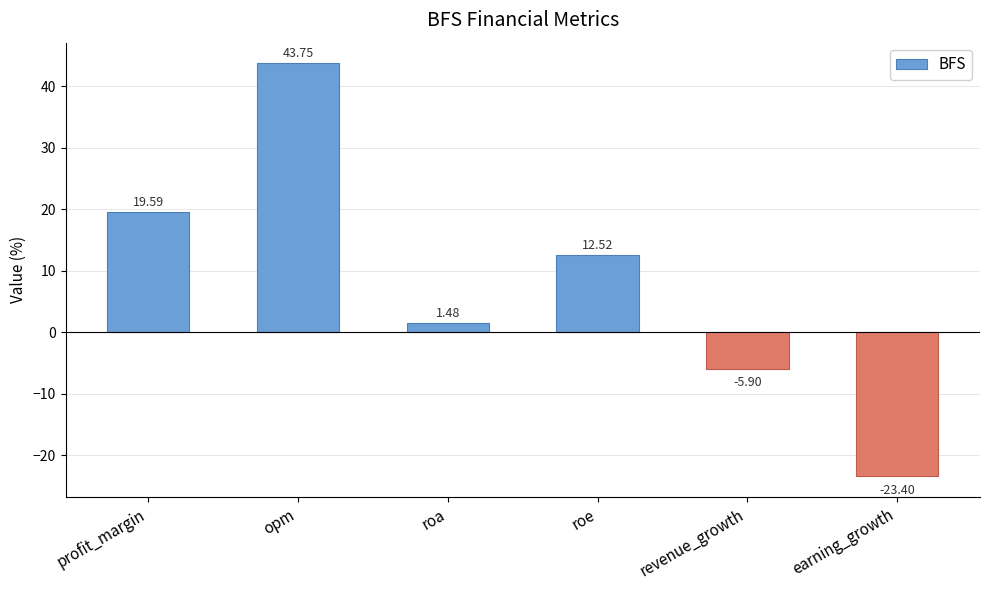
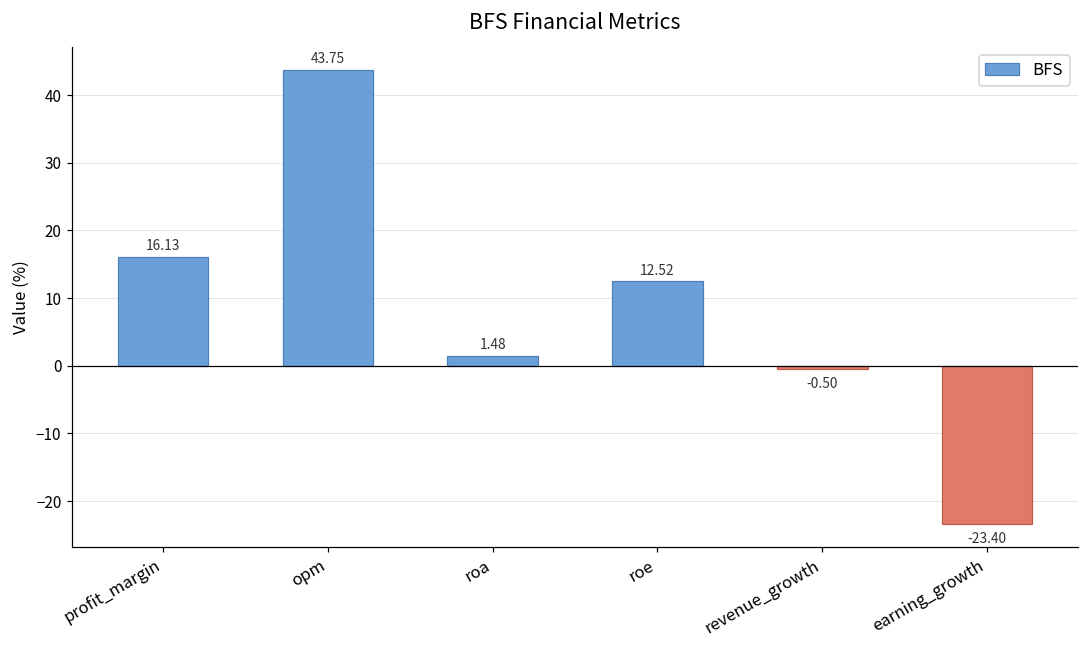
profit_margin: 19.59 -> 16.13
revenue_growth: -5.90 -> -0.50
